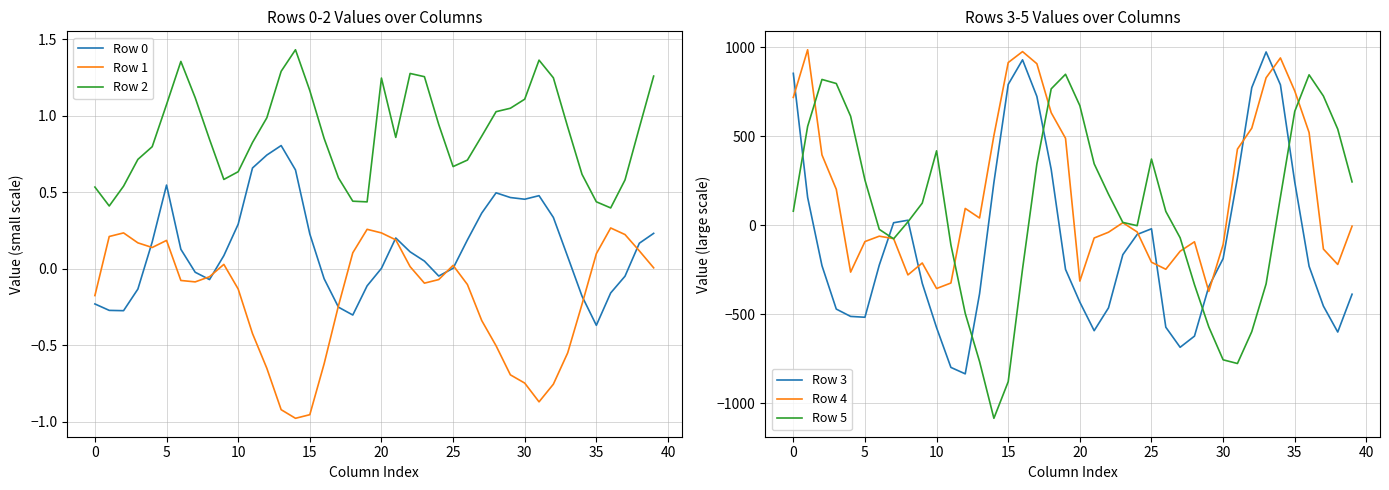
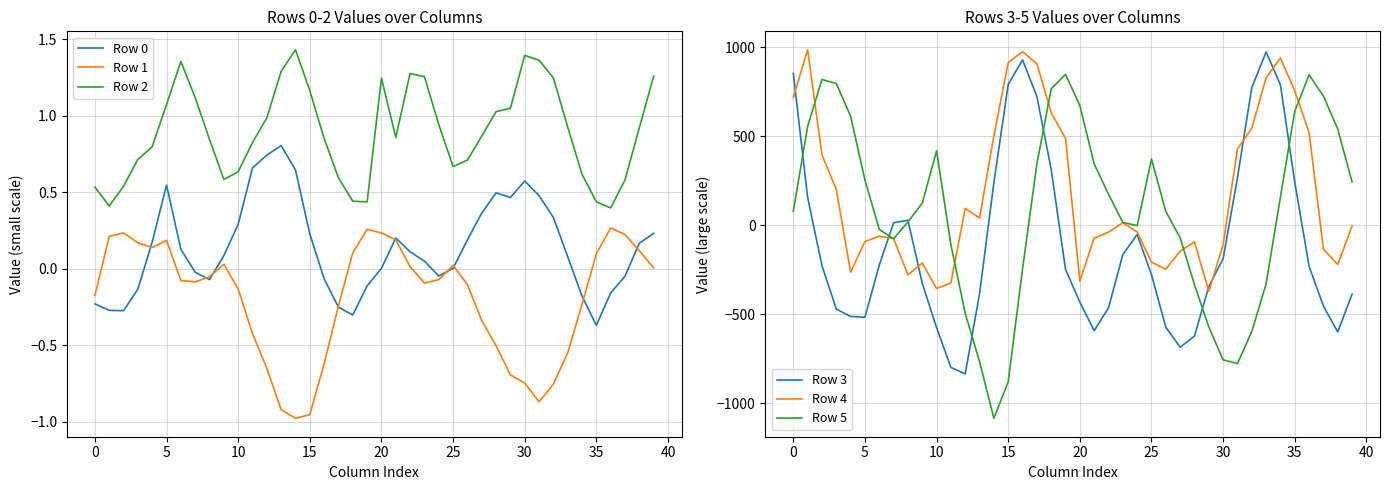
Rows 0-2 Values over Columns, Row 0, 30: 0.45 -> 0.57
Rows 0-2 Values over Columns, Row 2, 30: 1.11 -> 1.39
Rows 3-5 Values over Columns, Row 3, 25: -20 -> -280
